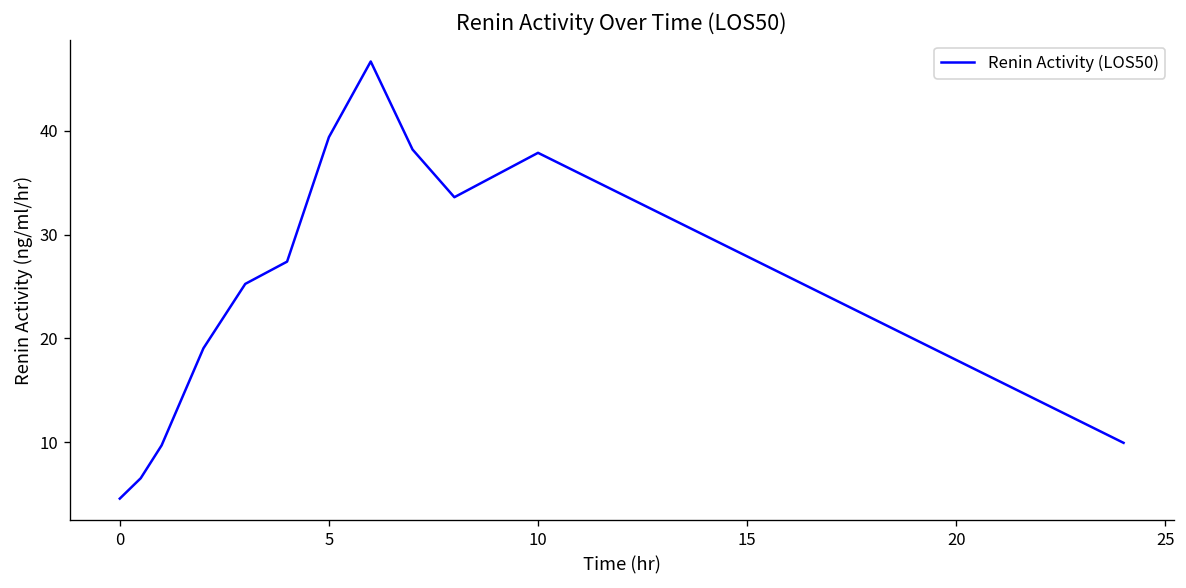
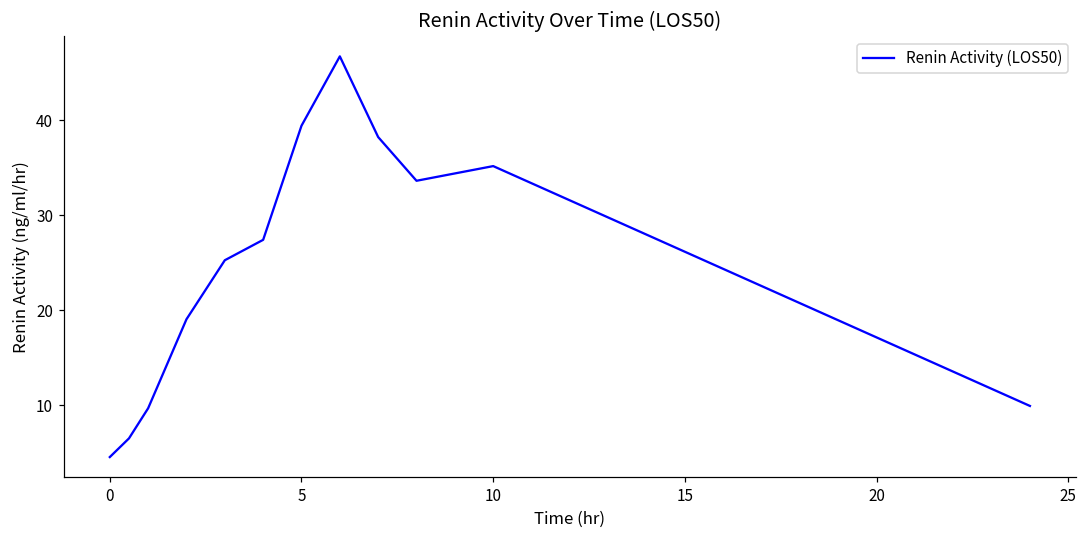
10: 38 -> 35
